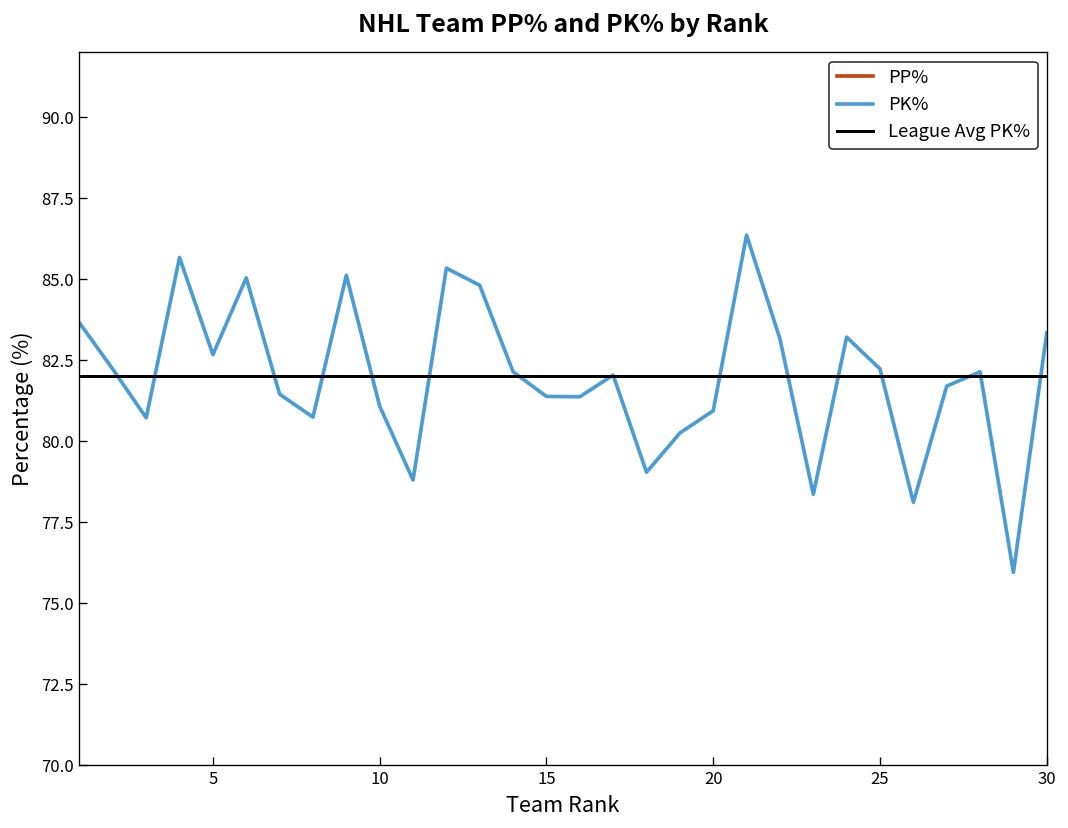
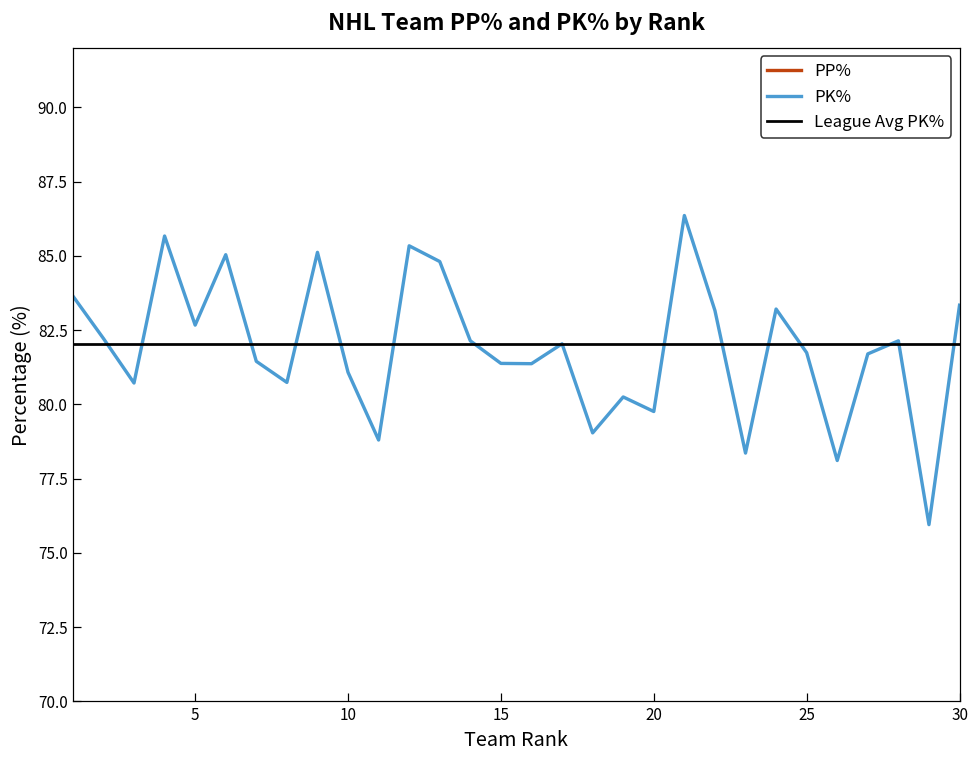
PK%, 20: 80.9 -> 79.8
PK%, 25: 82.2 -> 81.7
